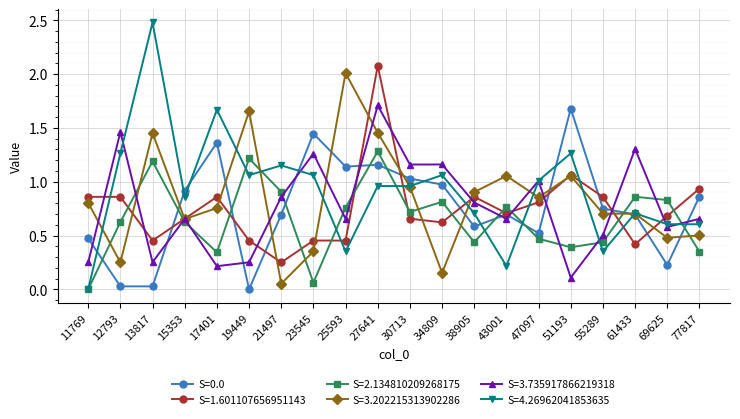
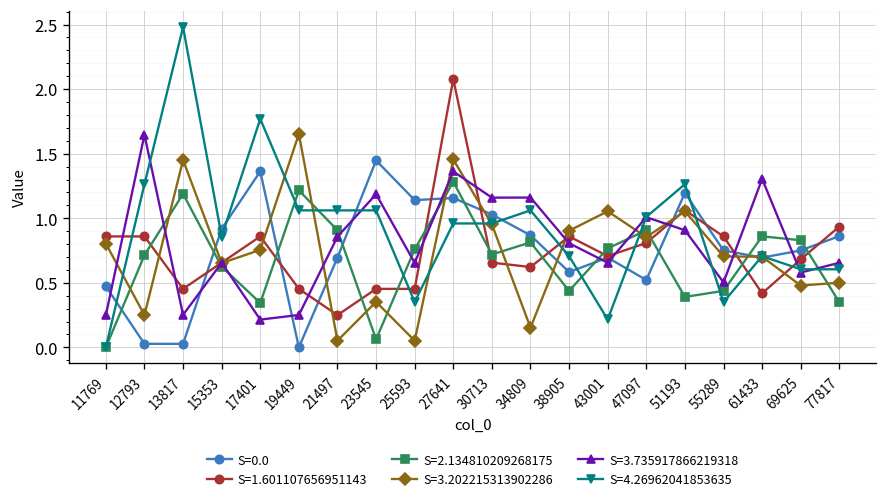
S=2.134810209268175, 12793: 0.63 -> 0.71
S=3.735917866219318, 12793: 1.46 -> 1.65
S=4.26962041853635, 17401: 1.67 -> 1.77
S=4.26962041853635, 21497: 1.15 -> 1.06
S=3.735917866219318, 23545: 1.26 -> 1.19
S=3.202215313902286, 25593: 2.01 -> 0.05
S=3.735917866219318, 27641: 1.71 -> 1.36
S=0.0, 34809: 0.97 -> 0.87
S=2.134810209268175, 47097: 0.47 -> 0.91
S=0.0, 51193: 1.68 -> 1.20
S=3.735917866219318, 51193: 0.11 -> 0.91
S=0.0, 69625: 0.23 -> 0.75
